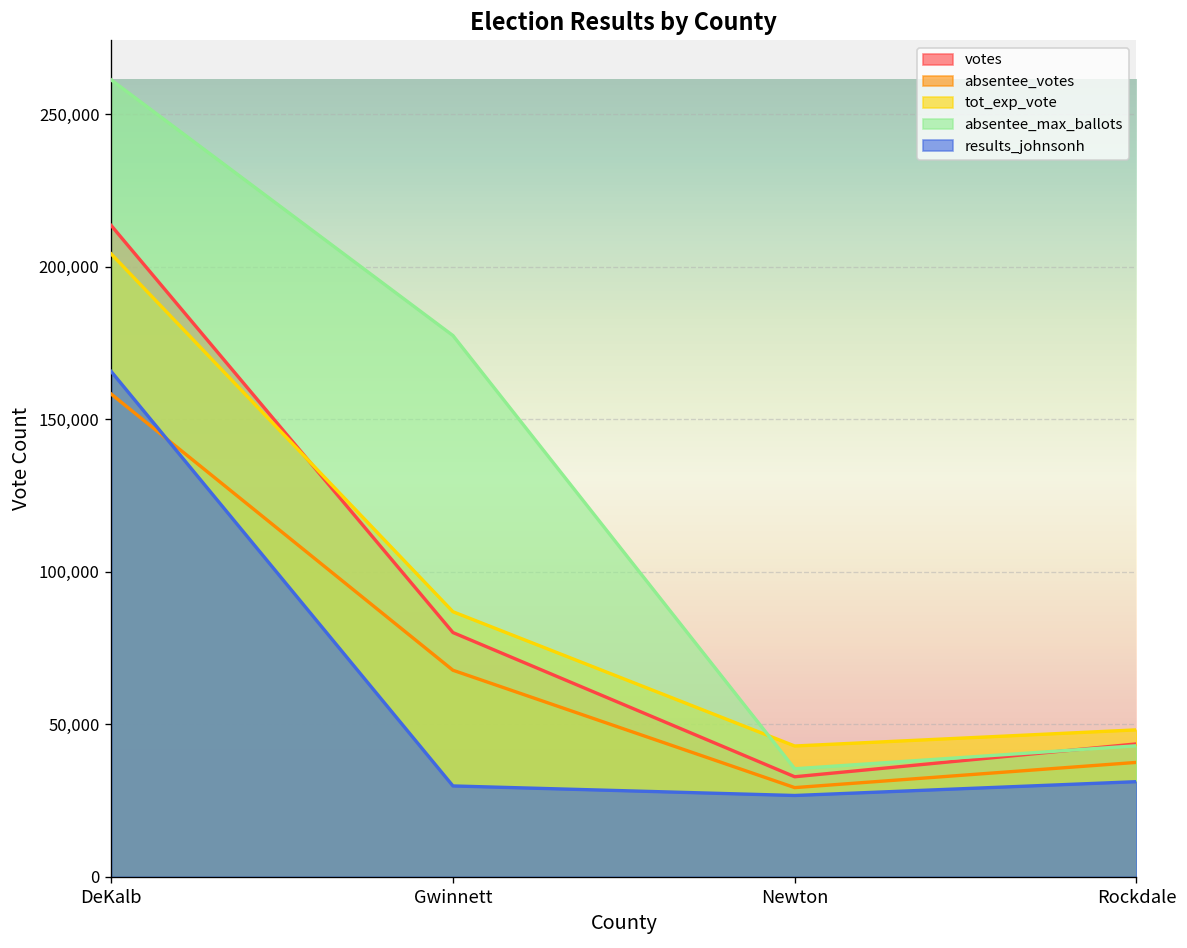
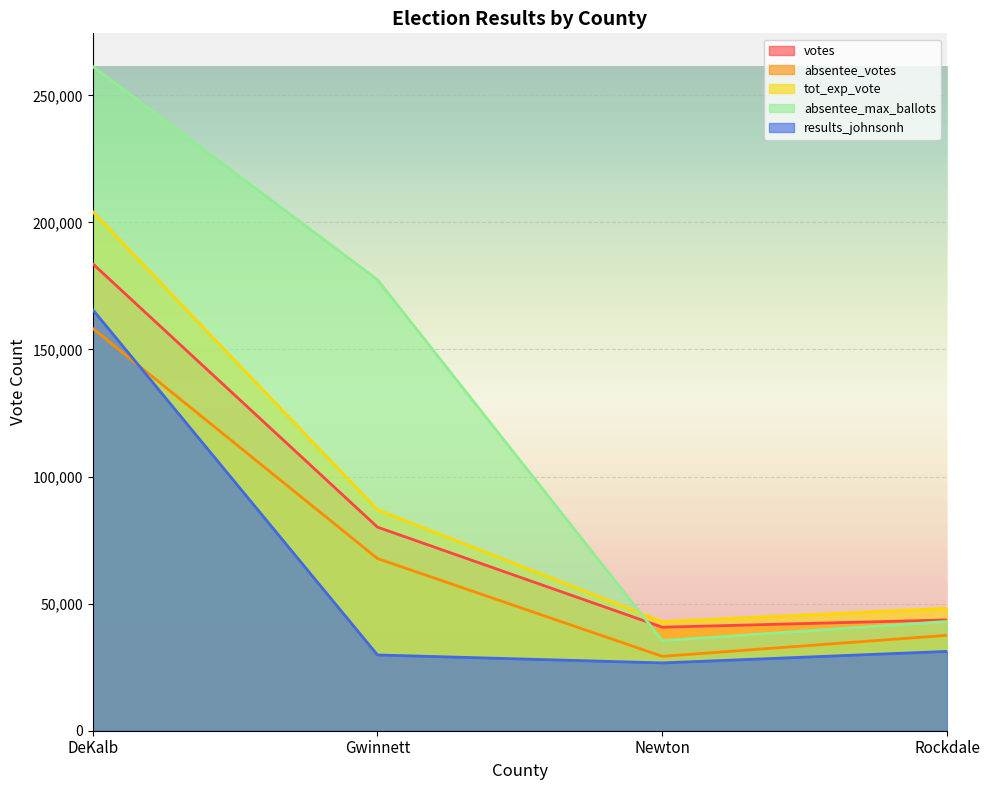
votes, DeKalb: 214,000 -> 184,000
votes, Newton: 33,000 -> 41,000
